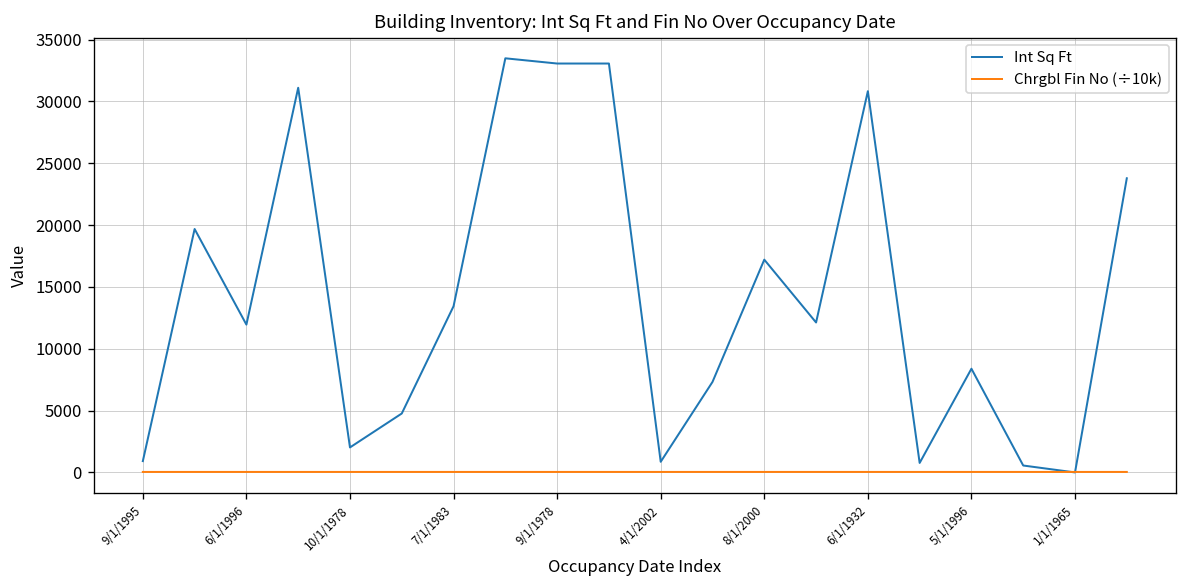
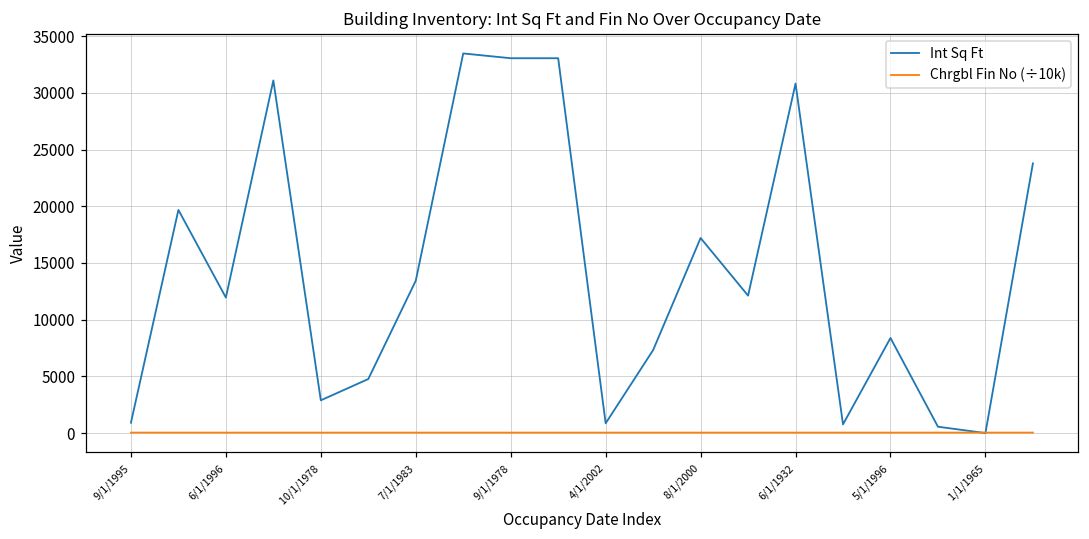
Int Sq Ft, 10/1/1978: 2000 -> 2900
